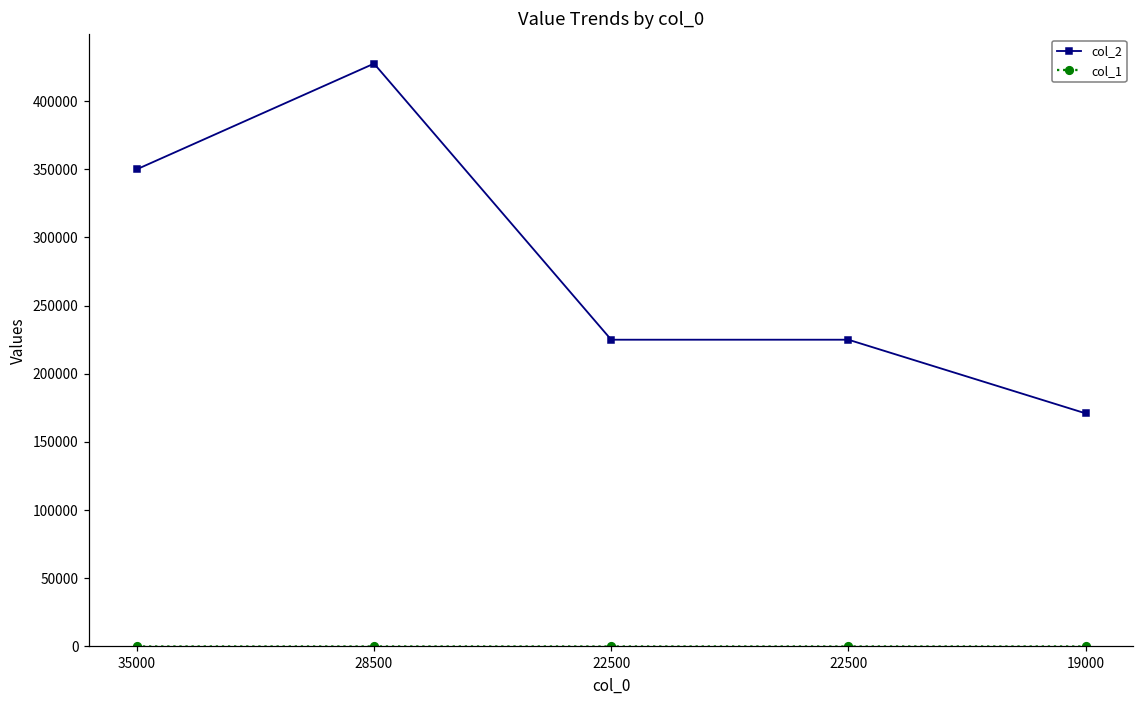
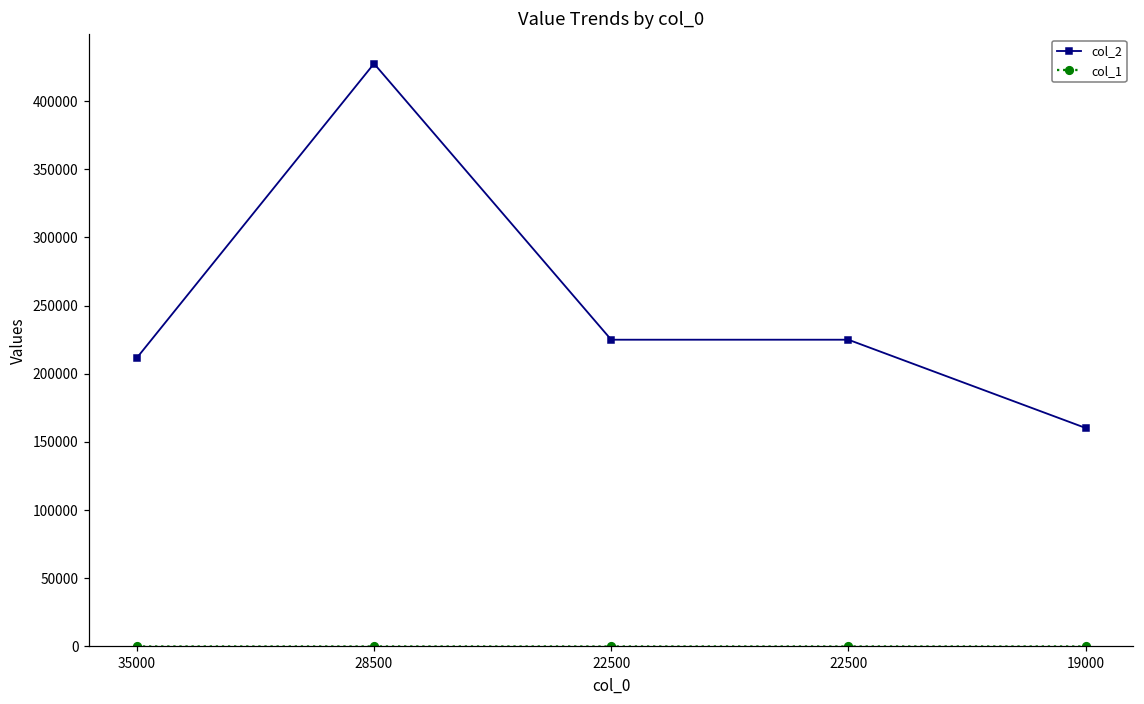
col_2, 35000: 350000 -> 212000
col_2, 19000: 171000 -> 160000
